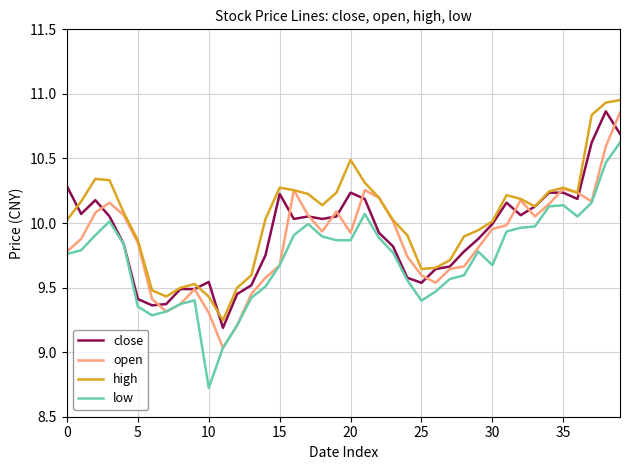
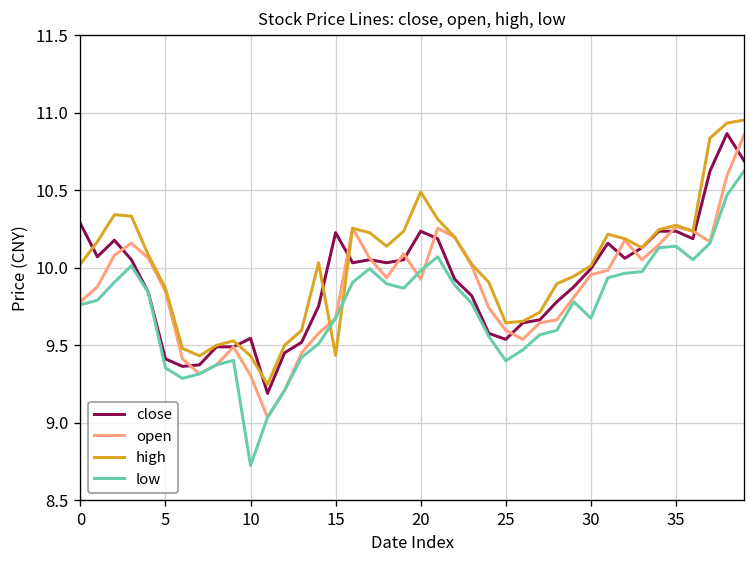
high, 15: 10.27 -> 9.43
low, 20: 9.87 -> 9.98
